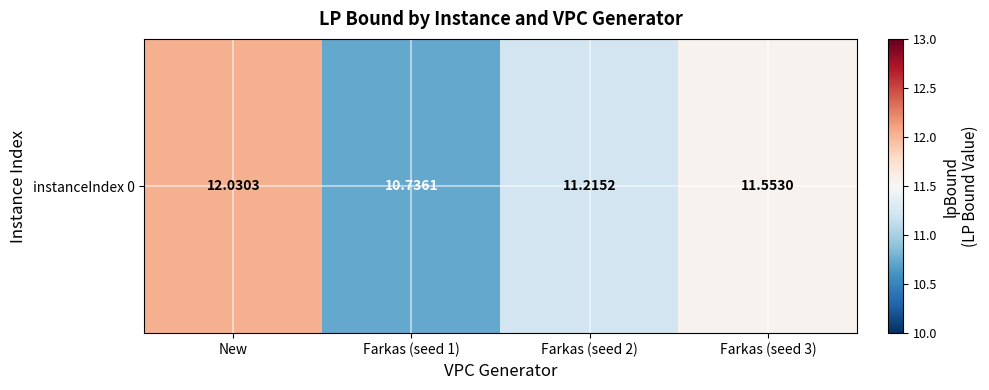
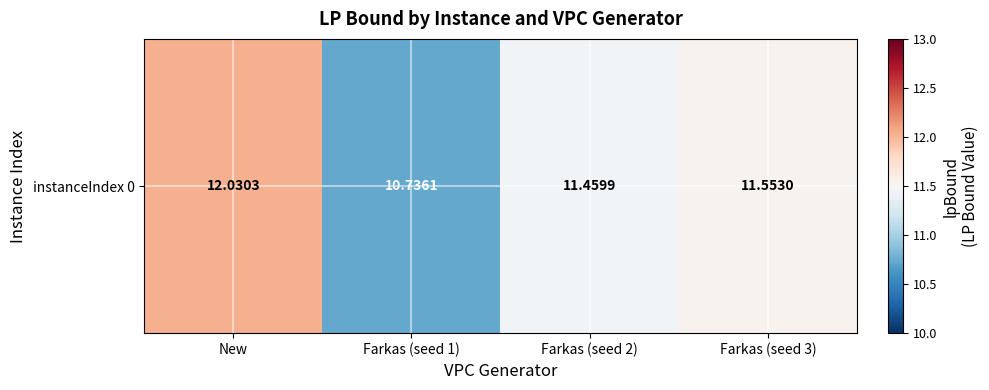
instanceIndex 0, Farkas (seed 2): 11.2152 -> 11.4599
